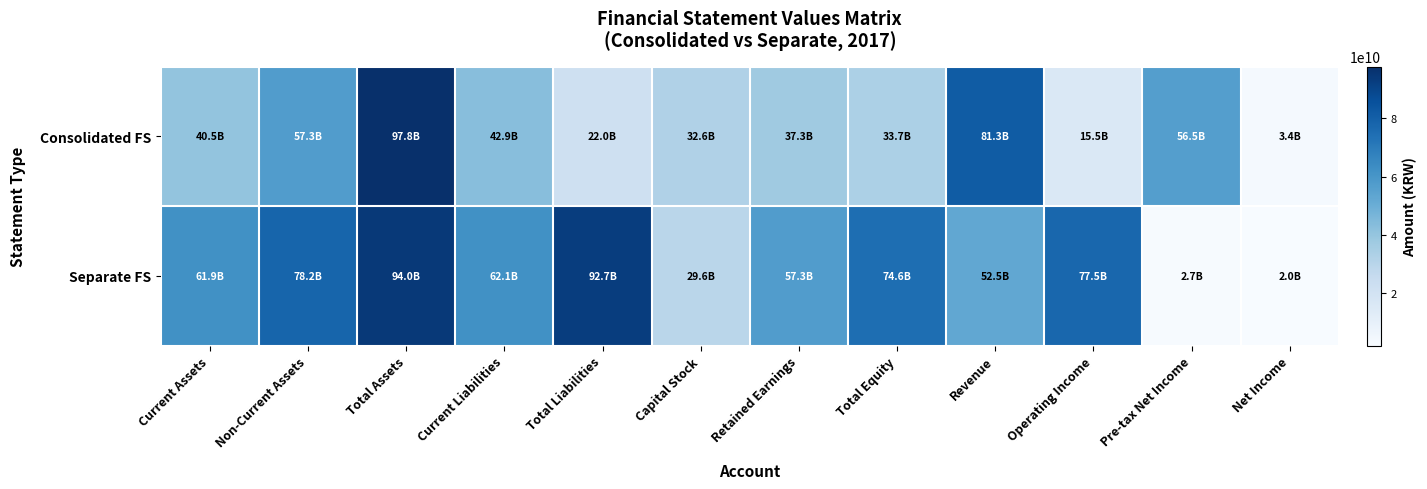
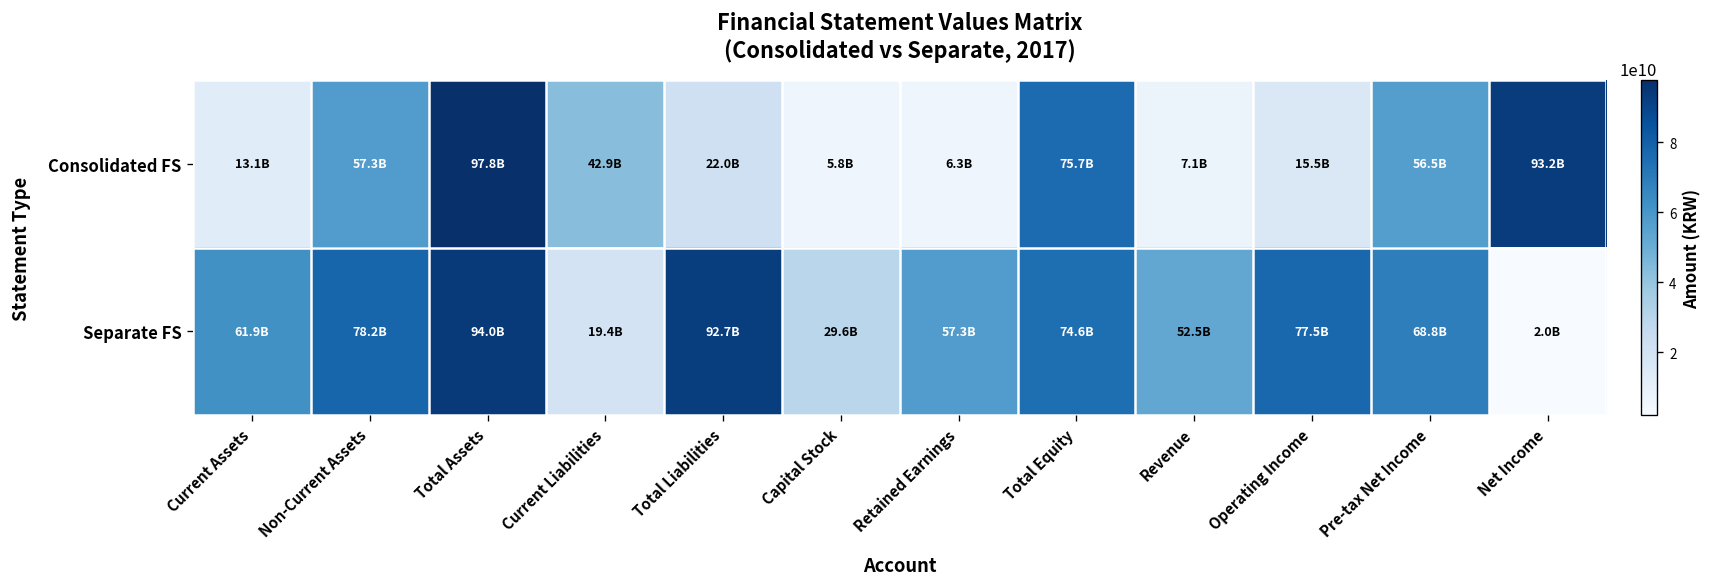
Consolidated FS, Current Assets: 40.5B -> 13.1B
Consolidated FS, Capital Stock: 32.6B -> 5.8B
Consolidated FS, Retained Earnings: 37.3B -> 6.3B
Consolidated FS, Total Equity: 33.7B -> 75.7B
Consolidated FS, Revenue: 81.3B -> 7.1B
Consolidated FS, Net Income: 3.4B -> 93.2B
Separate FS, Current Liabilities: 62.1B -> 19.4B
Separate FS, Pre-tax Net Income: 2.7B -> 68.8B
